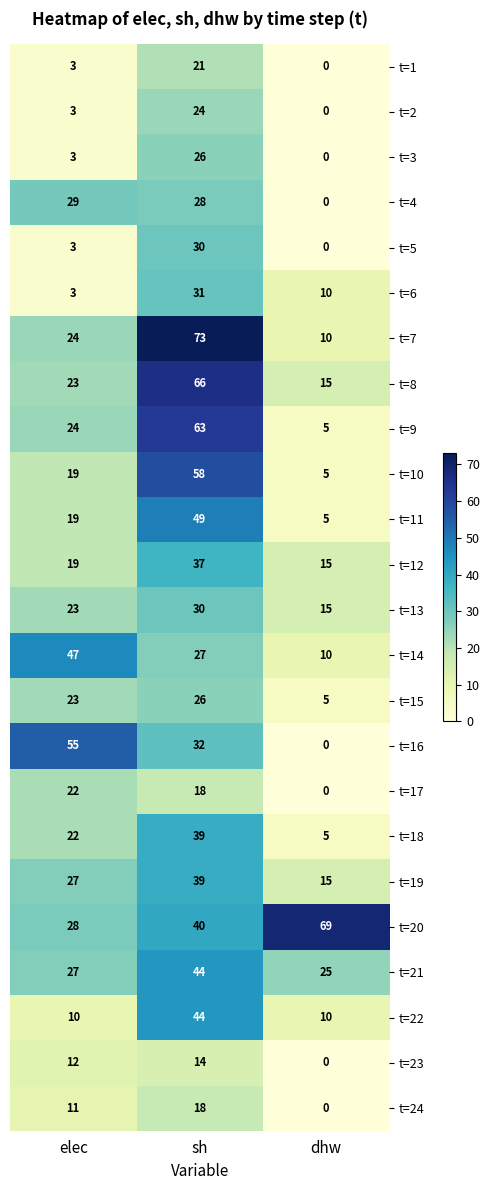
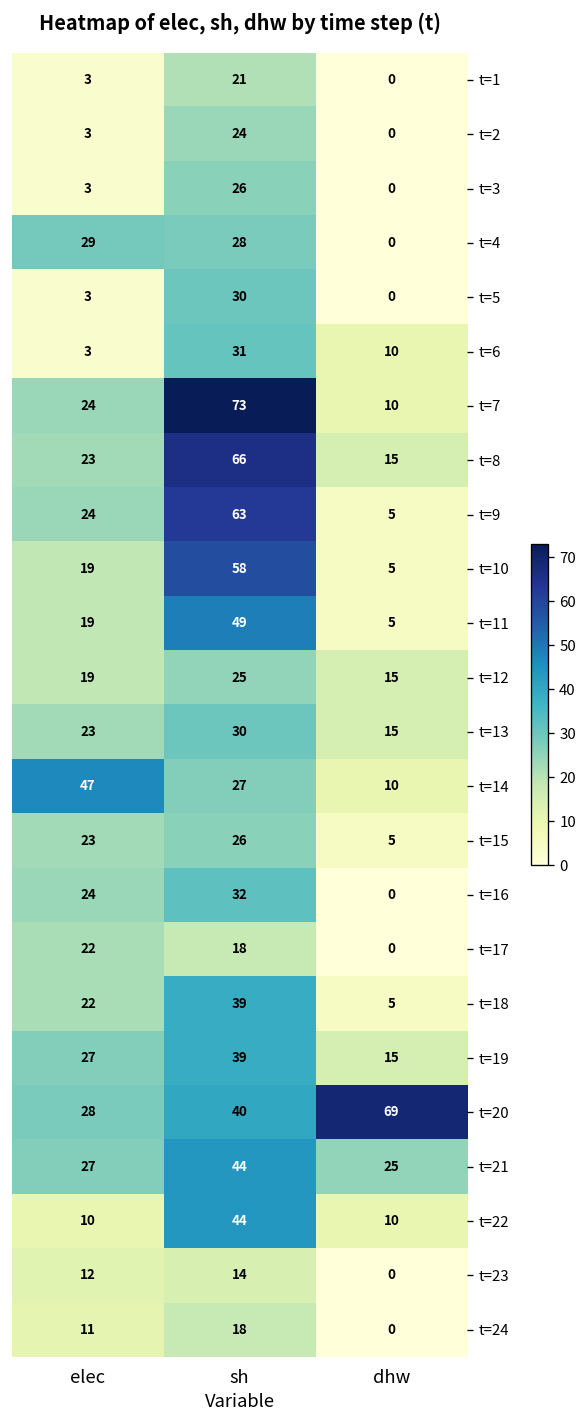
t=12, sh: 37 -> 25
t=16, elec: 55 -> 24
